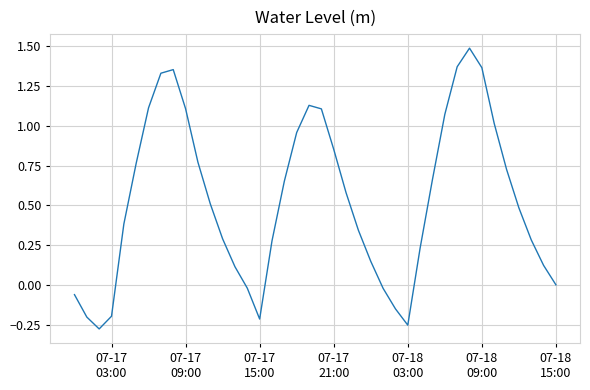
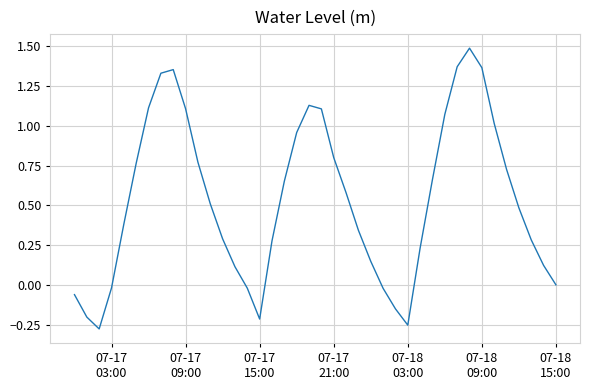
07-17 03:00: -0.20 -> -0.02
07-17 21:00: 0.85 -> 0.80
